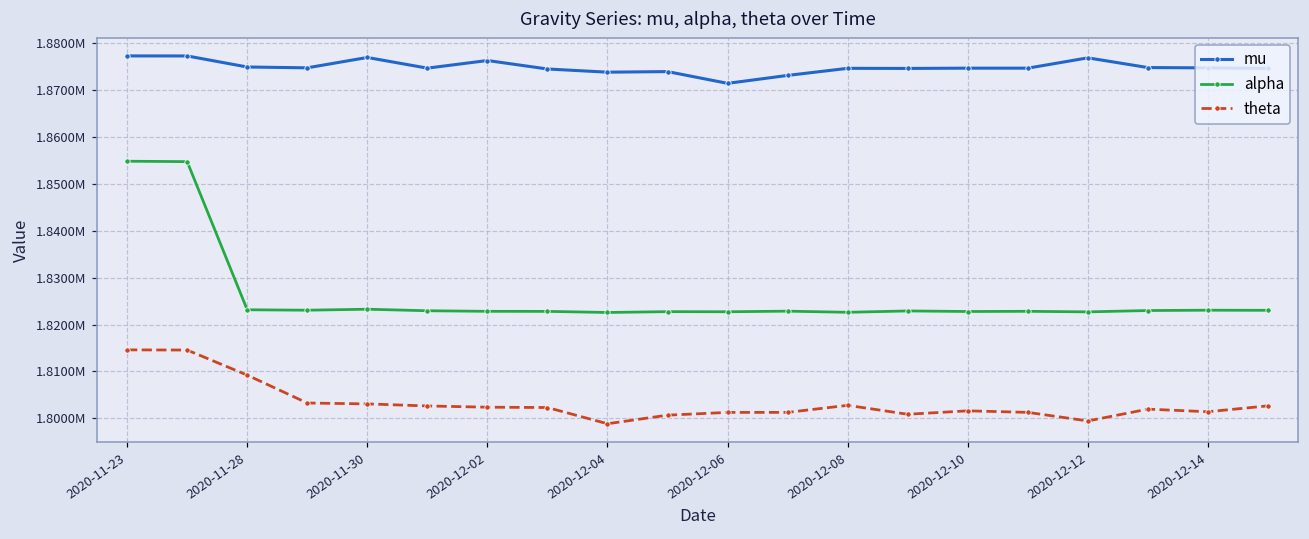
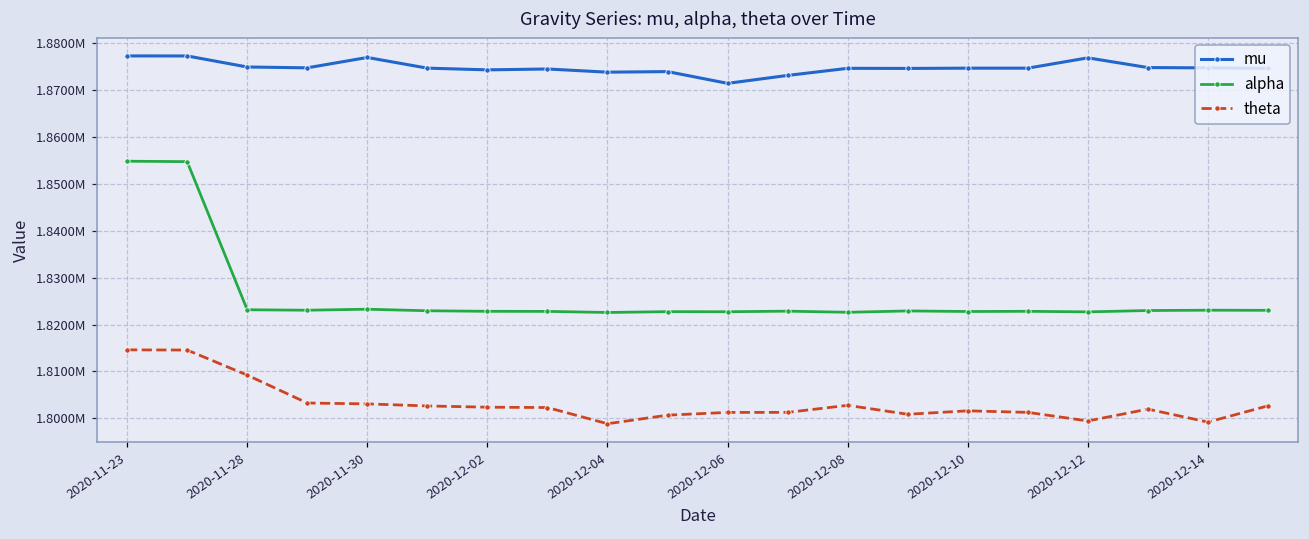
mu, 2020-12-02: 1876000 -> 1874000
theta, 2020-12-14: 1801000 -> 1799000
